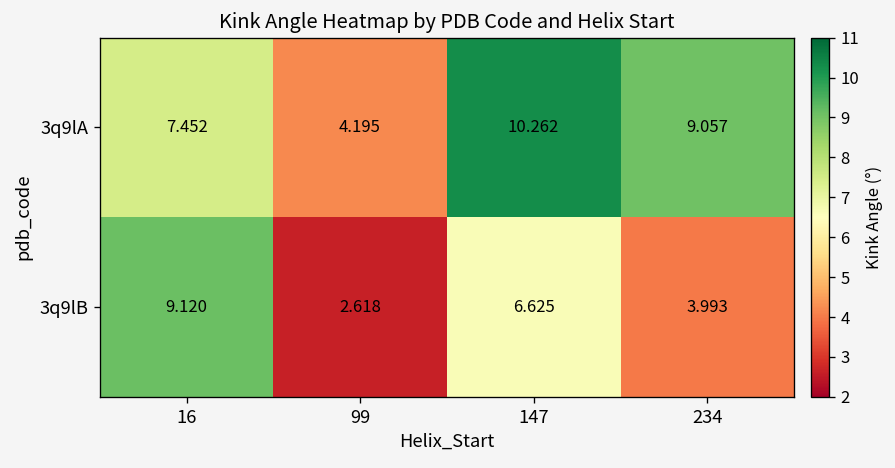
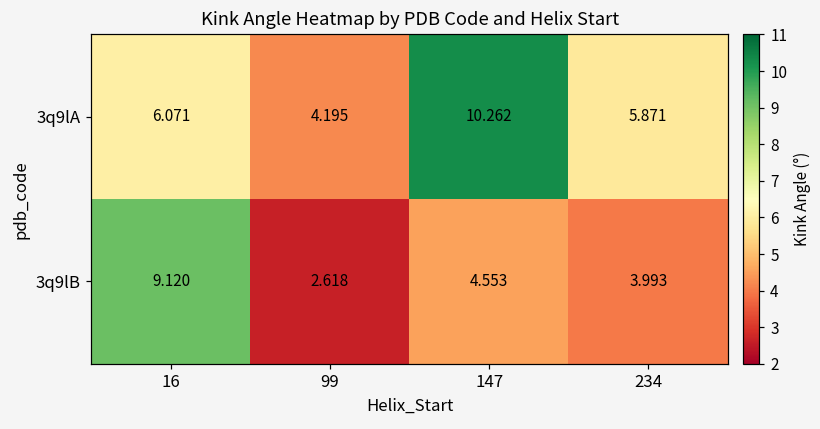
3q9lA, 16: 7.452 -> 6.071
3q9lA, 234: 9.057 -> 5.871
3q9lB, 147: 6.625 -> 4.553
